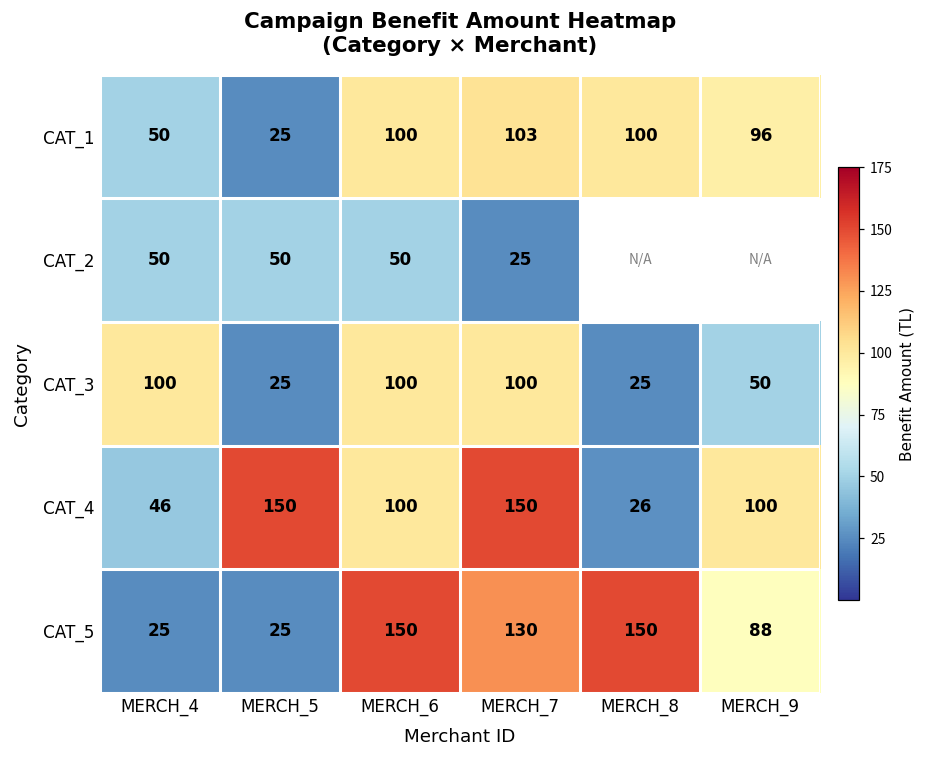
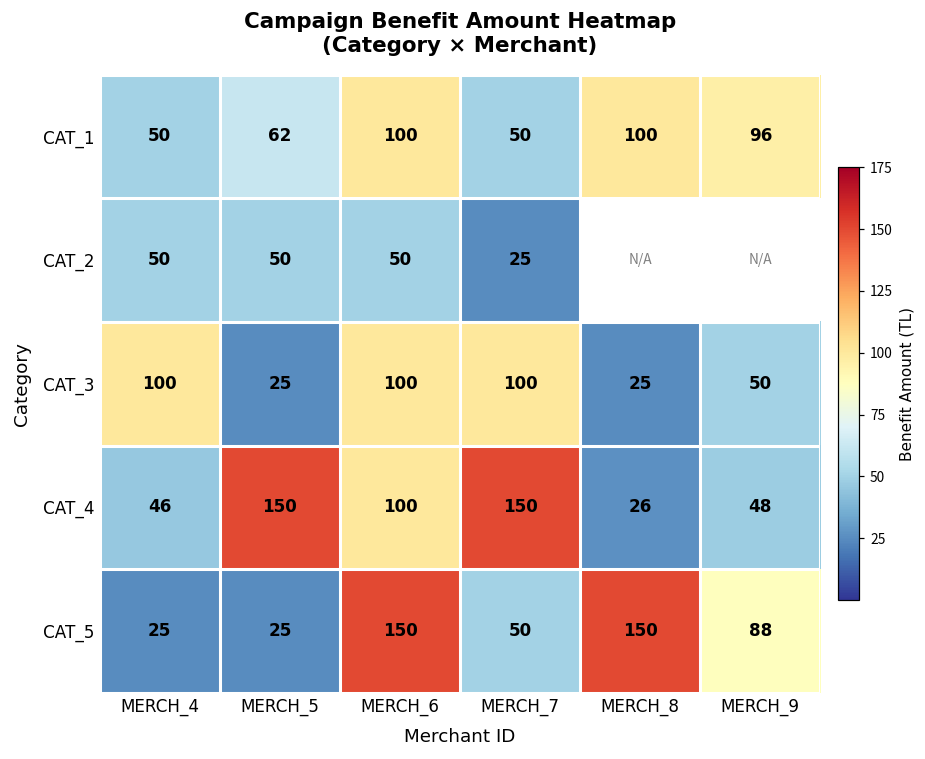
CAT_1, MERCH_5: 25 -> 62
CAT_1, MERCH_7: 103 -> 50
CAT_4, MERCH_9: 100 -> 48
CAT_5, MERCH_7: 130 -> 50
